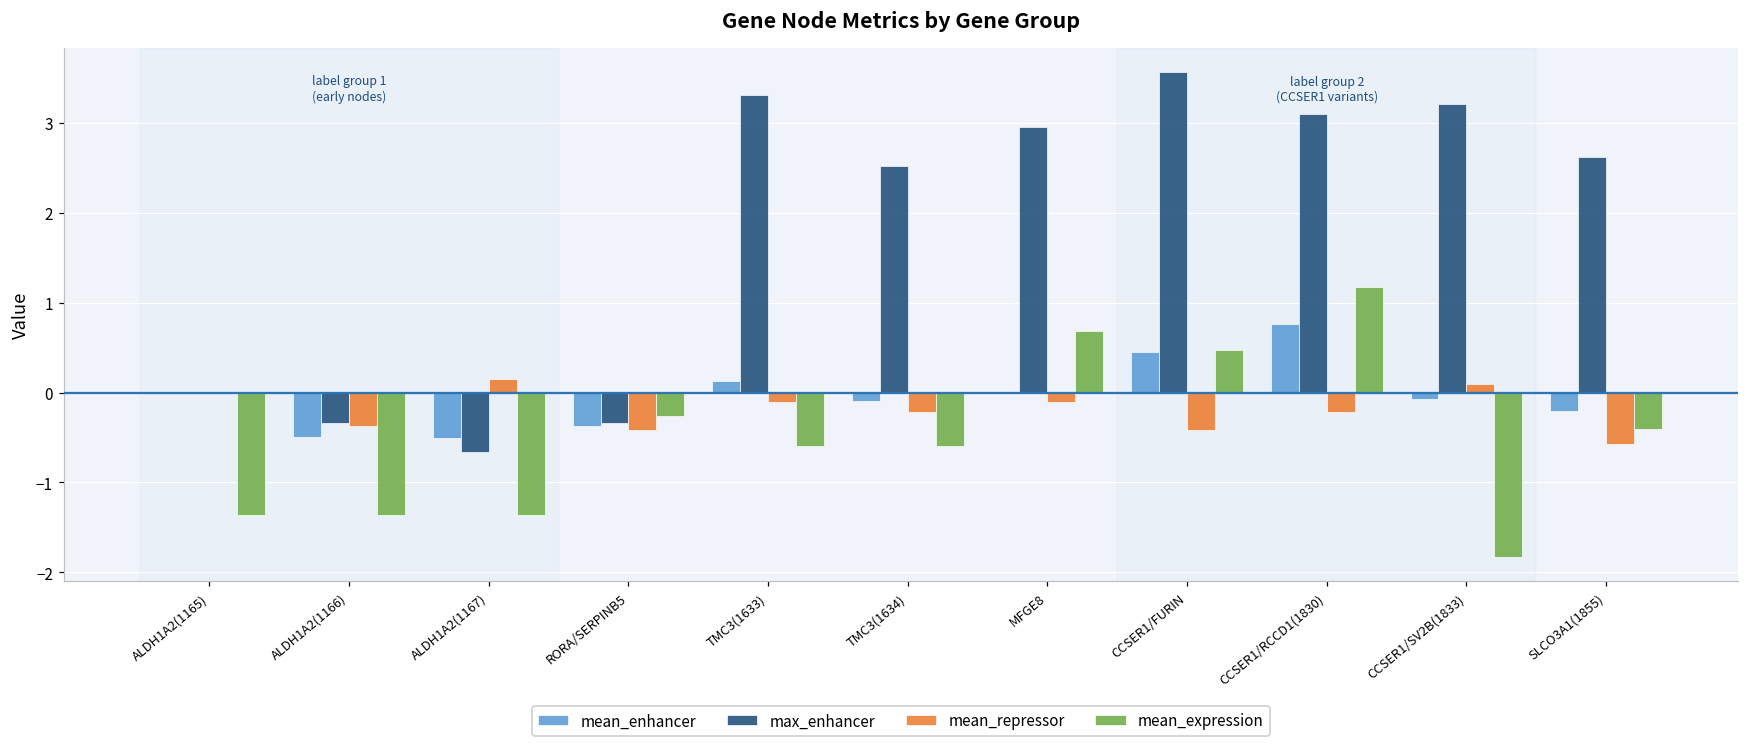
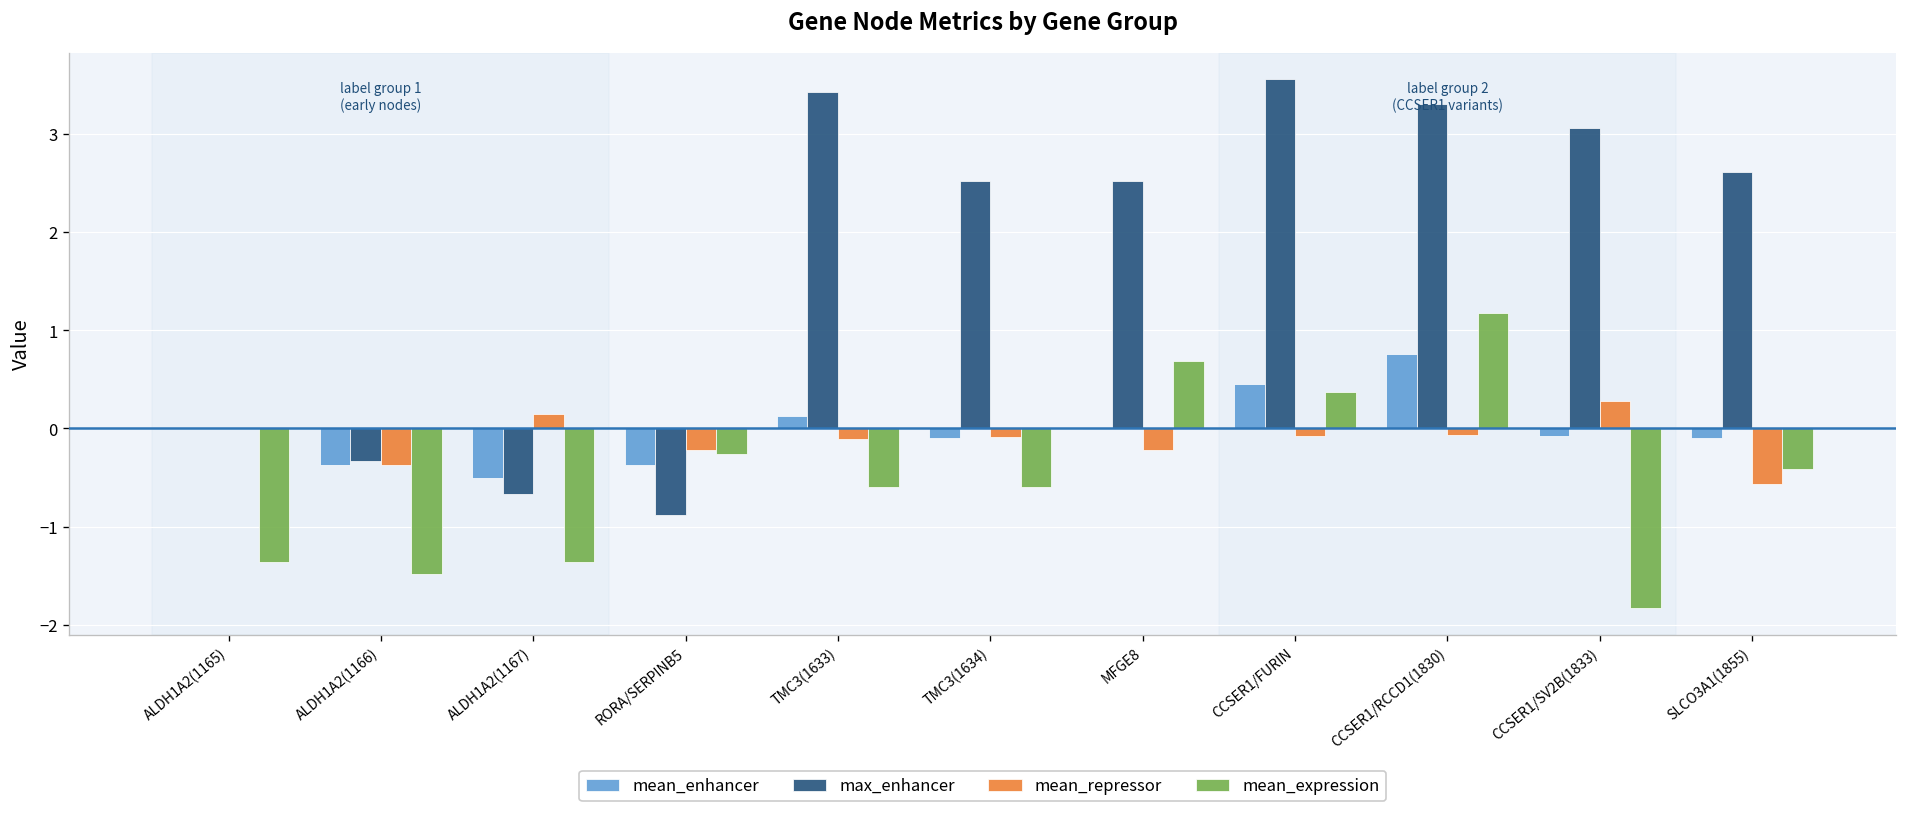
mean_enhancer, ALDH1A2(1166): -0.5 -> -0.4
mean_expression, ALDH1A2(1166): -1.4 -> -1.5
max_enhancer, RORA/SERPINB5: -0.3 -> -0.9
mean_repressor, RORA/SERPINB5: -0.4 -> -0.2
max_enhancer, TMC3(1633): 3.3 -> 3.4
mean_repressor, TMC3(1634): -0.2 -> -0.1
max_enhancer, MFGE8: 3.0 -> 2.5
mean_repressor, MFGE8: -0.1 -> -0.2
mean_repressor, CCSER1/FURIN: -0.4 -> -0.1
mean_expression, CCSER1/FURIN: 0.5 -> 0.4
max_enhancer, CCSER1/RCCD1(1830): 3.1 -> 3.3
mean_repressor, CCSER1/RCCD1(1830): -0.2 -> -0.1
max_enhancer, CCSER1/SV2B(1833): 3.2 -> 3.1
mean_repressor, CCSER1/SV2B(1833): 0.1 -> 0.3
mean_enhancer, SLCO3A1(1855): -0.2 -> -0.1
